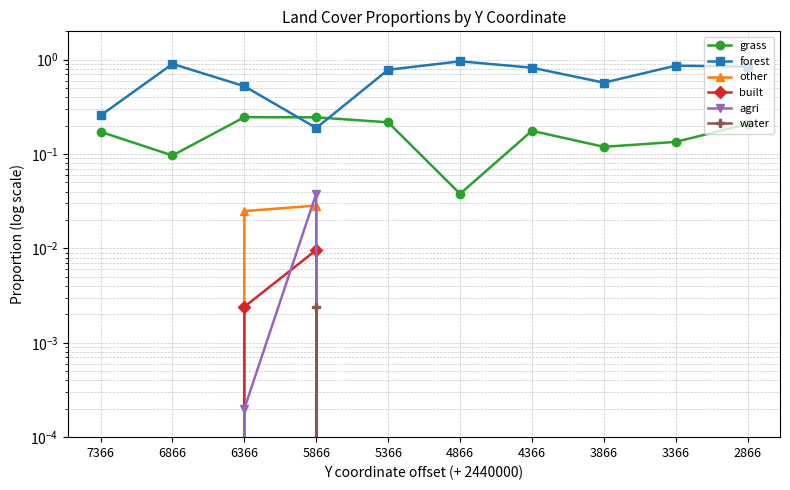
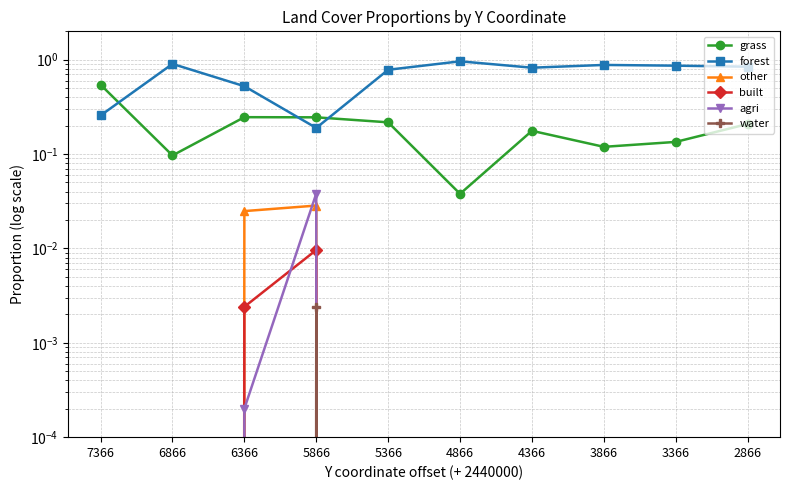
grass, 7366: 0.17 -> 0.5
forest, 3866: 0.6 -> 0.9
